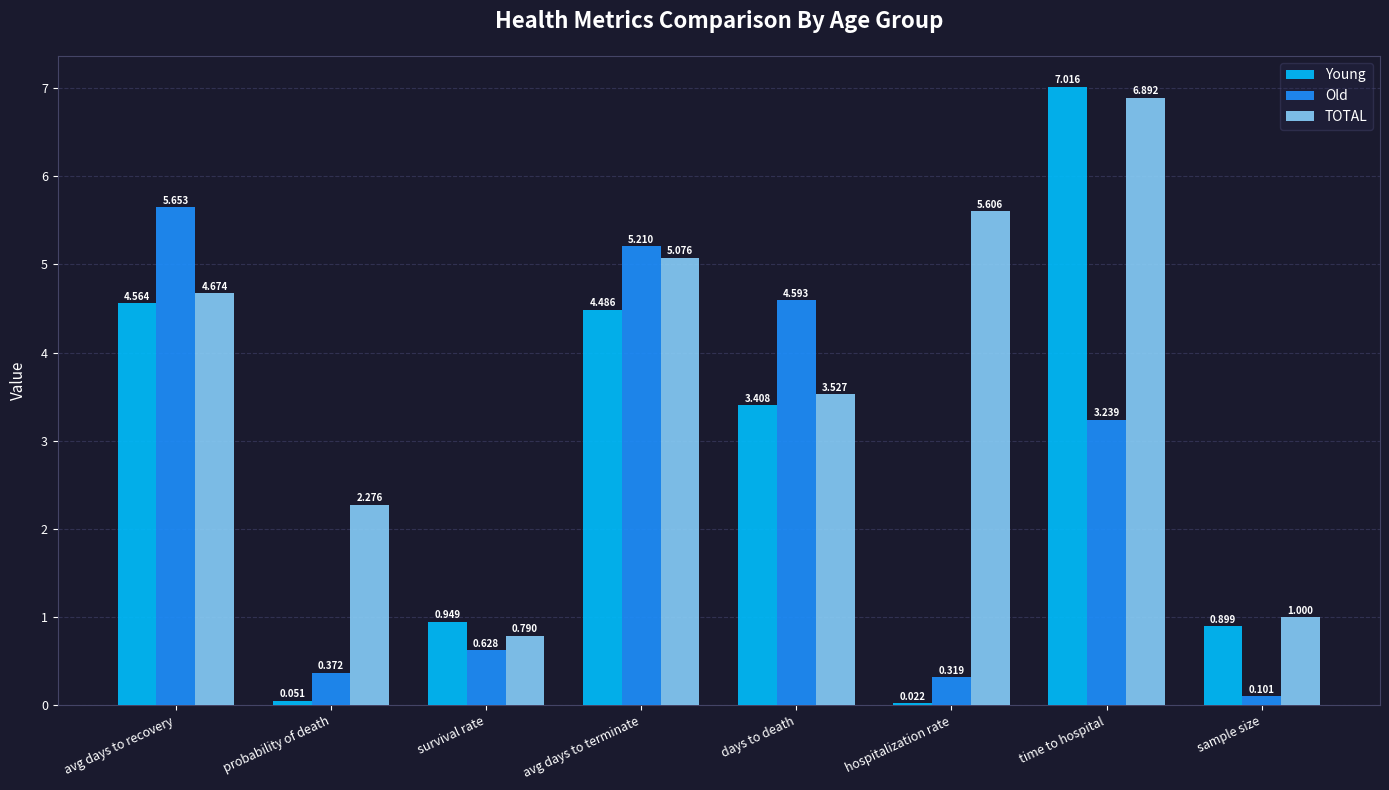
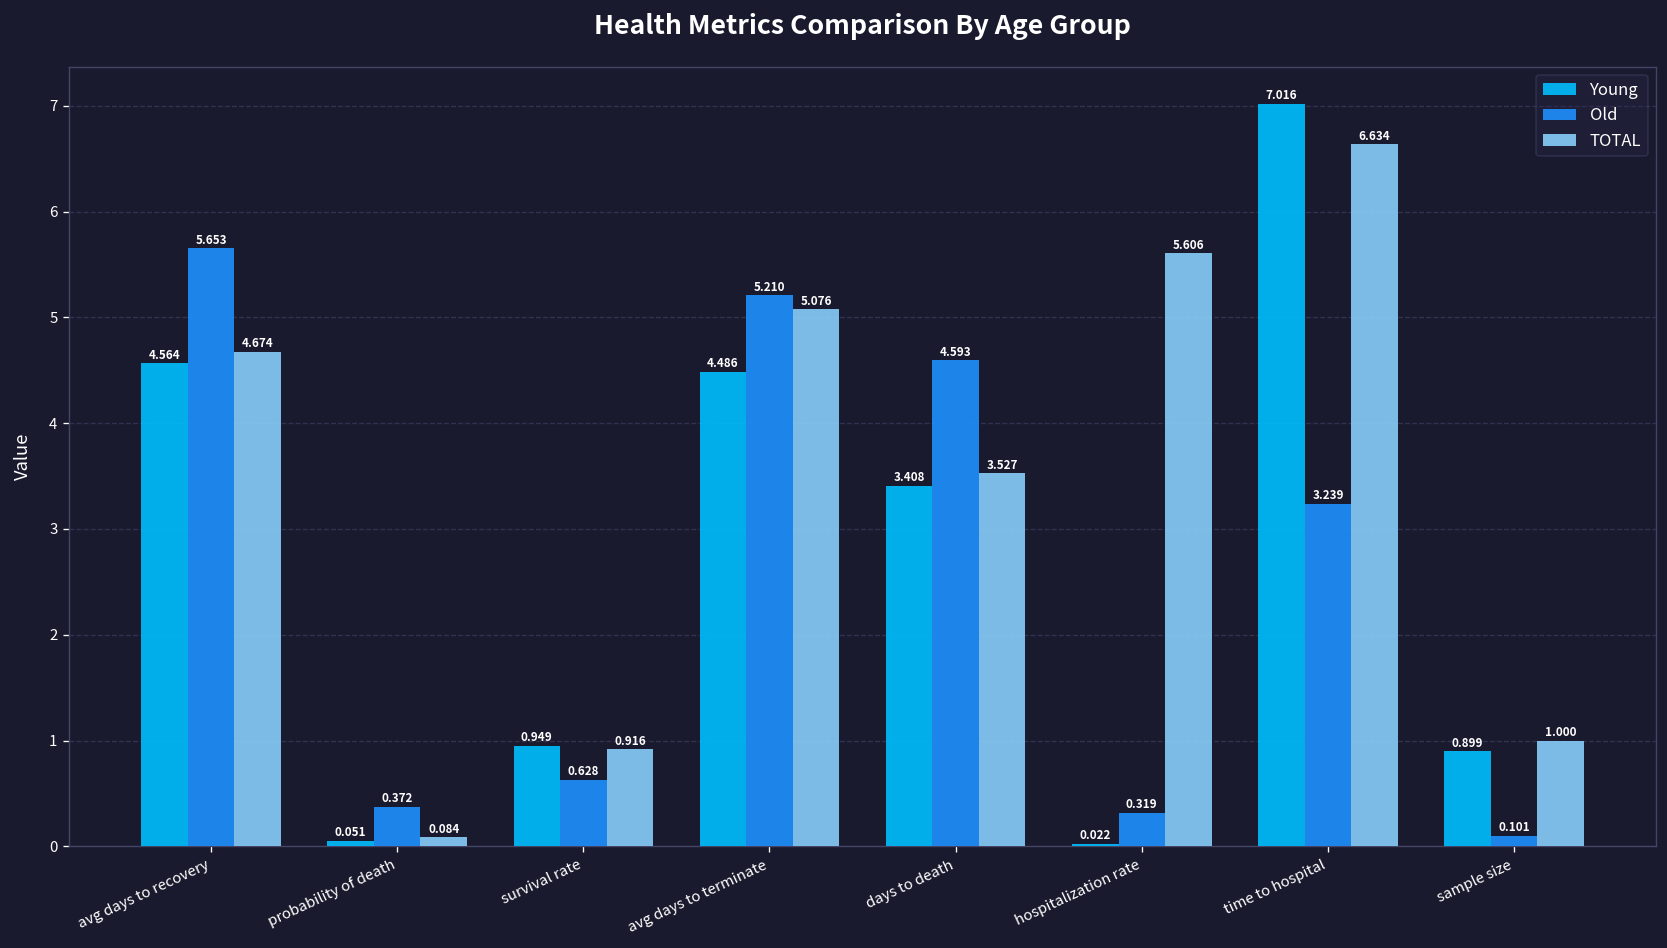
TOTAL, probability of death: 2.276 -> 0.084
TOTAL, survival rate: 0.790 -> 0.916
TOTAL, time to hospital: 6.892 -> 6.634
